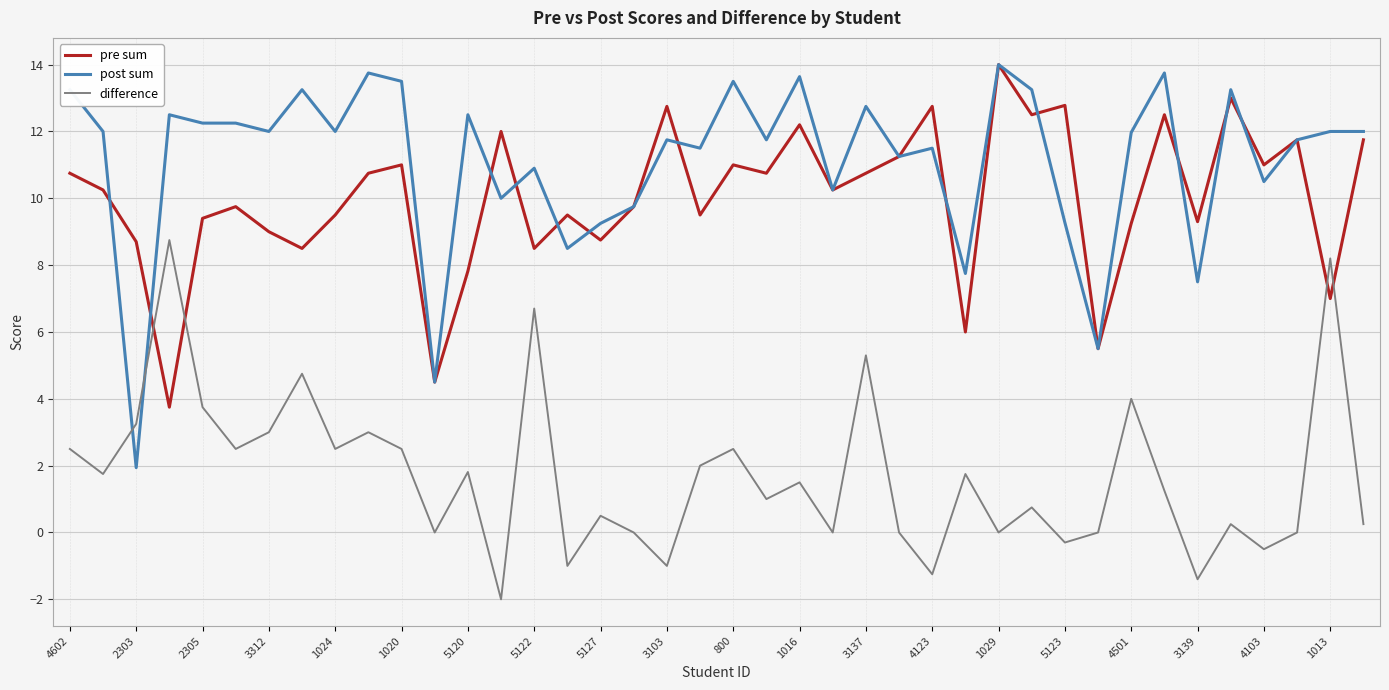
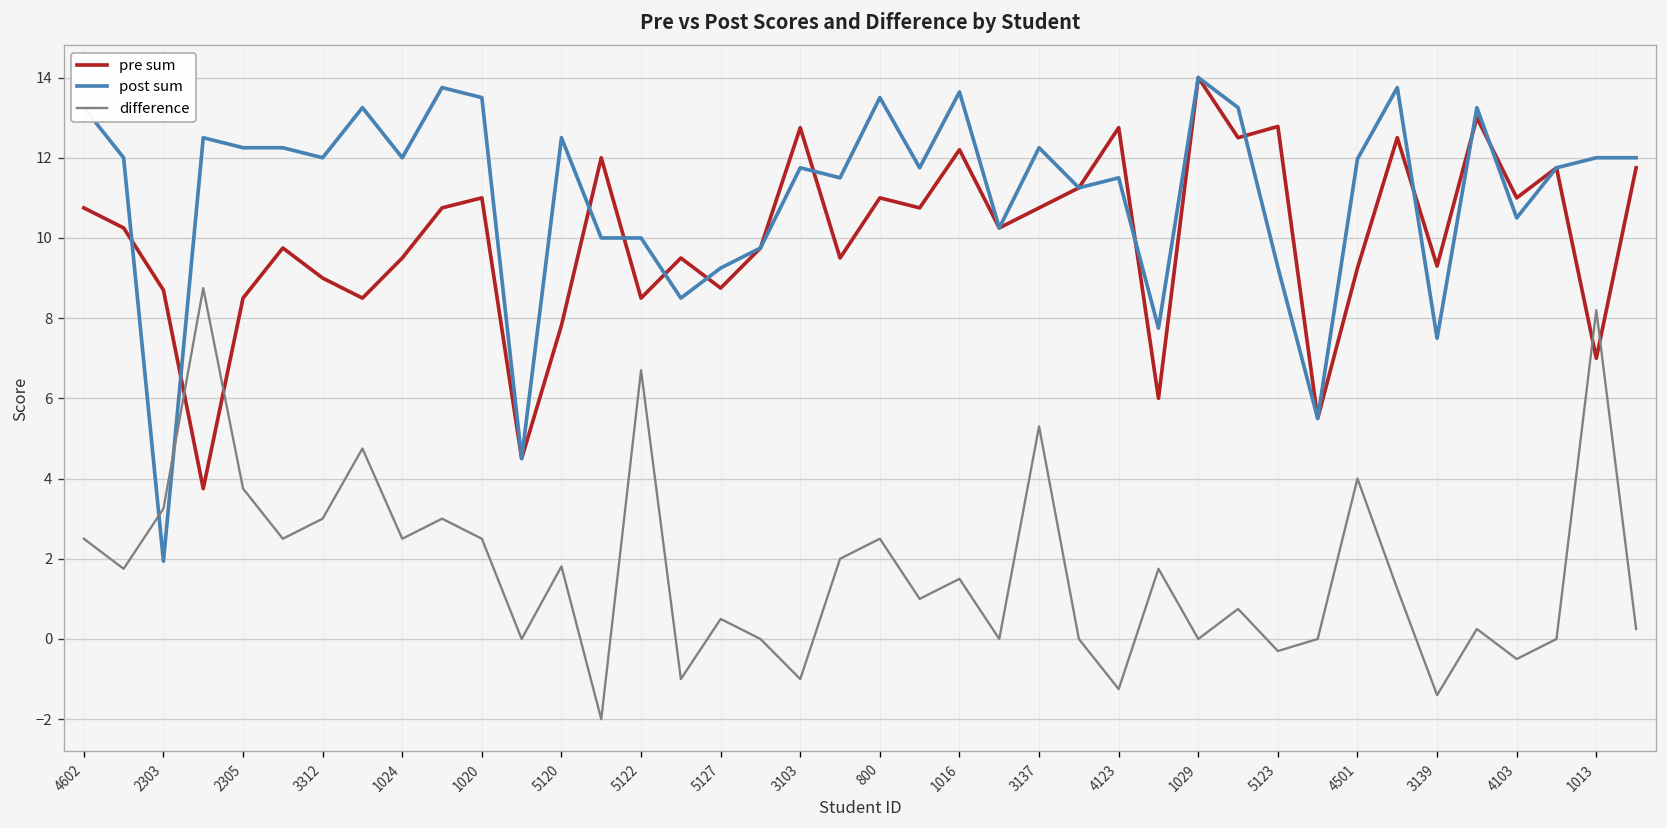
pre sum, 2305: 9.4 -> 8.5
post sum, 5122: 10.9 -> 10.0
post sum, 3137: 12.8 -> 12.3
